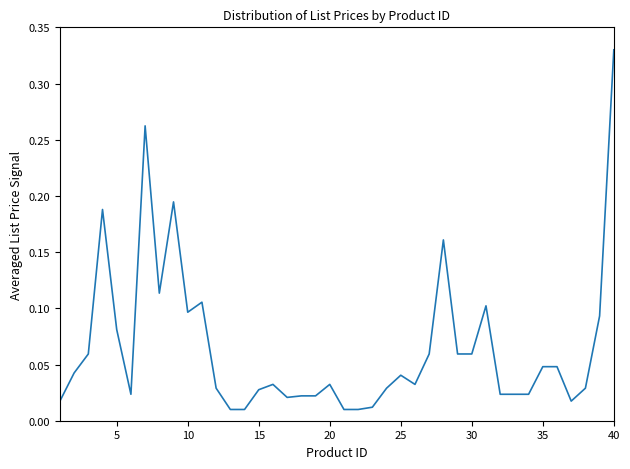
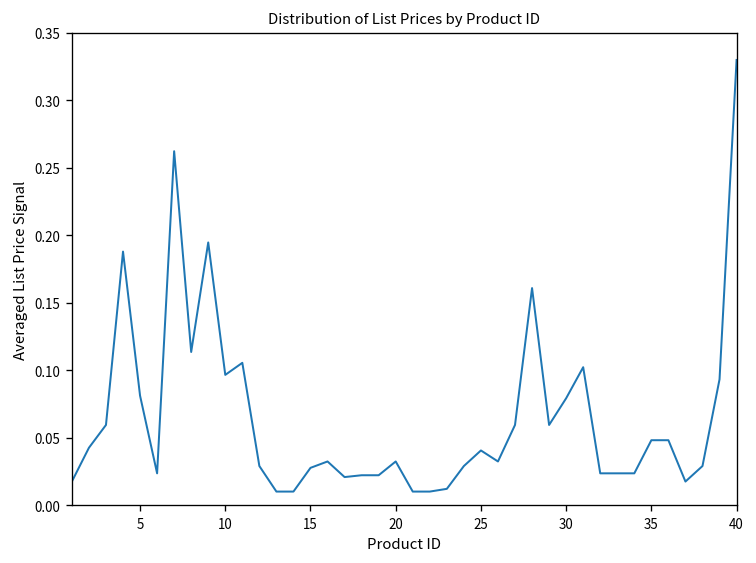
30: 0.059 -> 0.079
